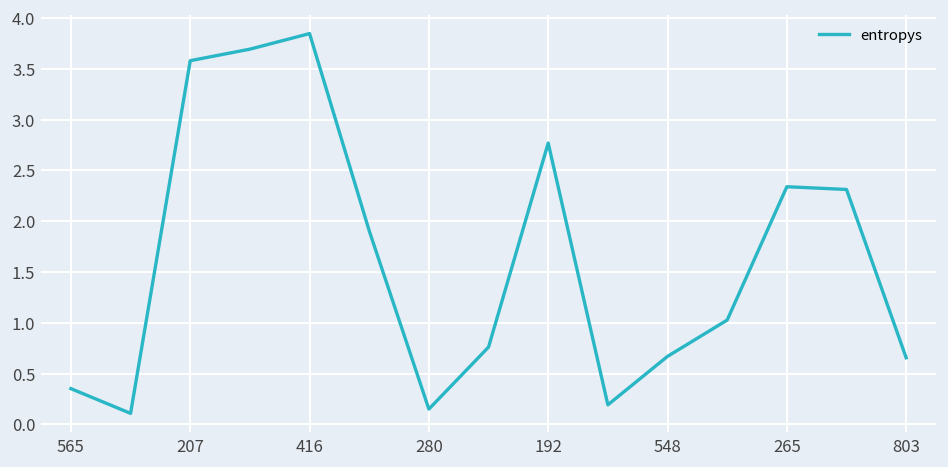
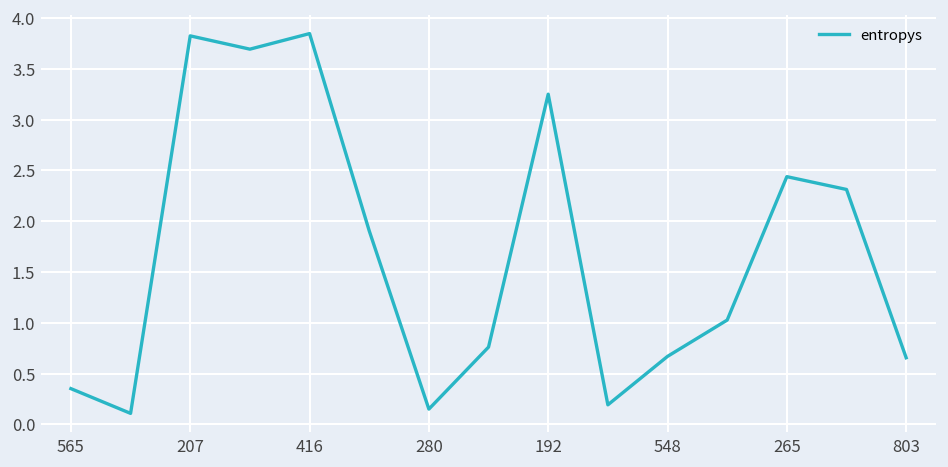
207: 3.6 -> 3.8
192: 2.8 -> 3.3
265: 2.3 -> 2.4
